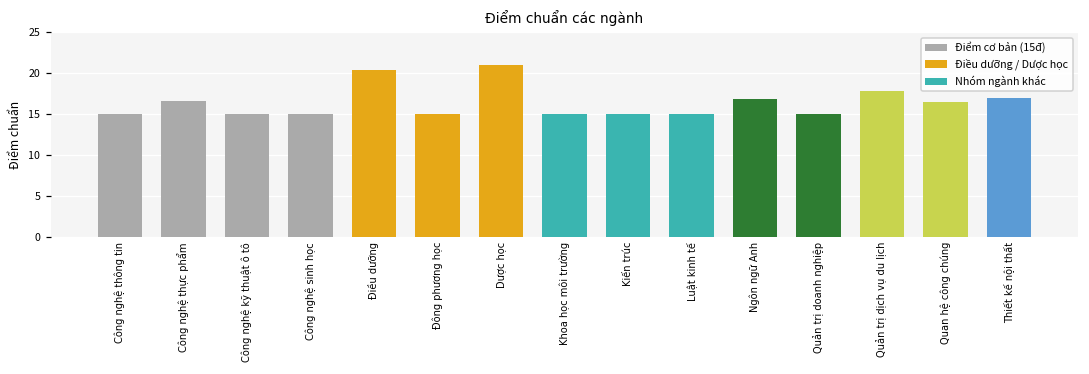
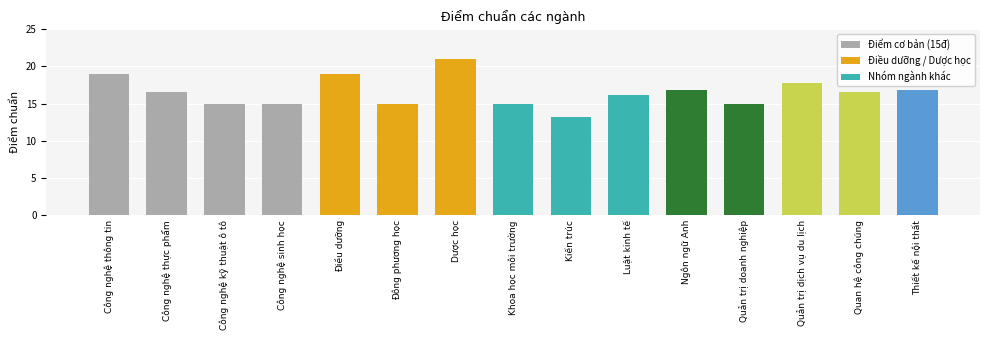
Công nghệ thông tin: 15 -> 19
Điều dưỡng: 20 -> 19
Kiến trúc: 15 -> 13
Luật kinh tế: 15 -> 16
